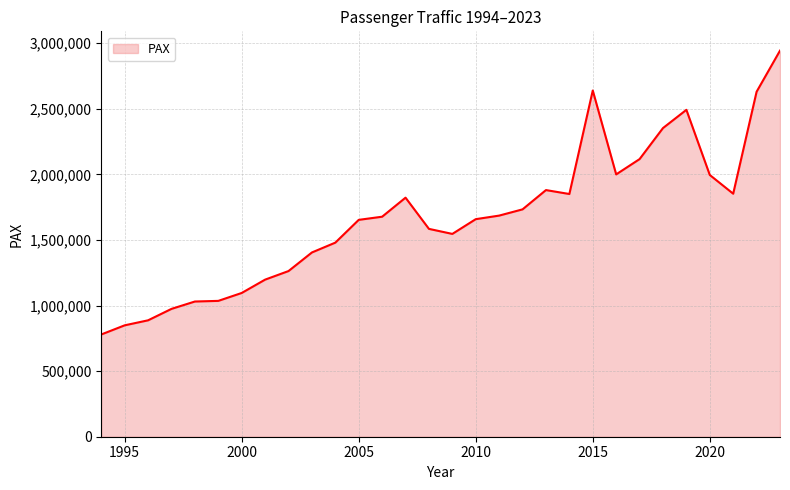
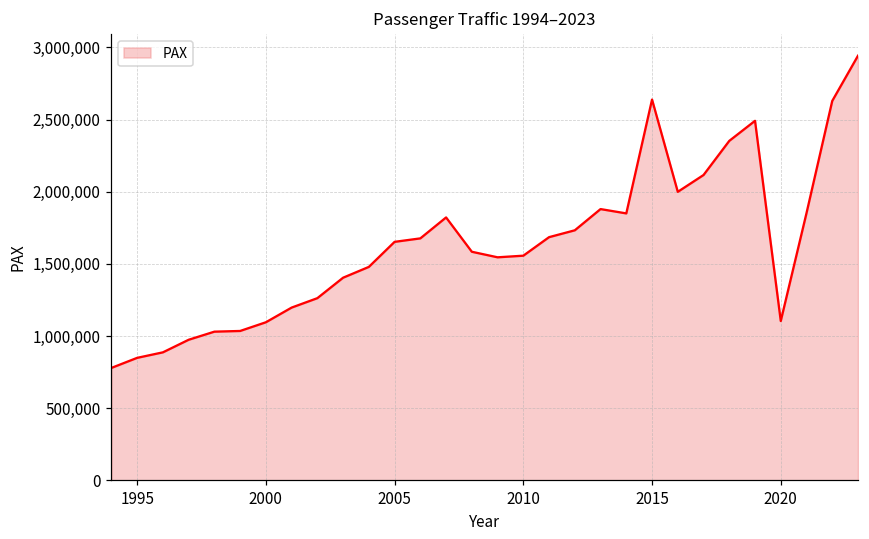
2010: 1,660,000 -> 1,560,000
2020: 1,990,000 -> 1,100,000
